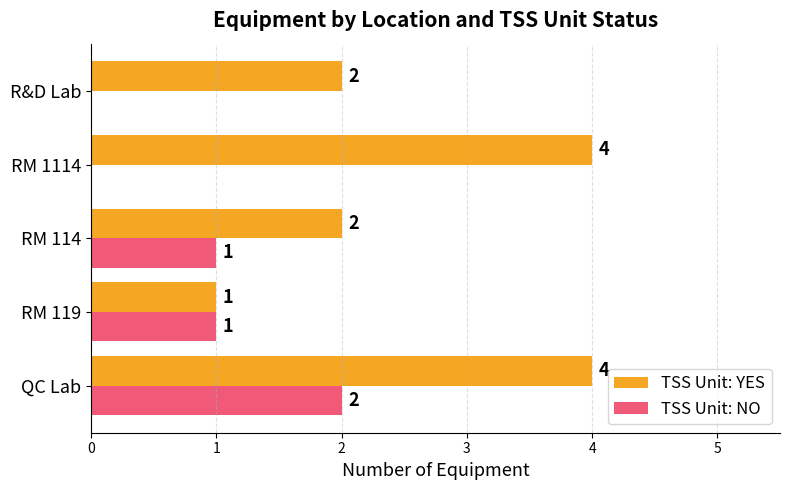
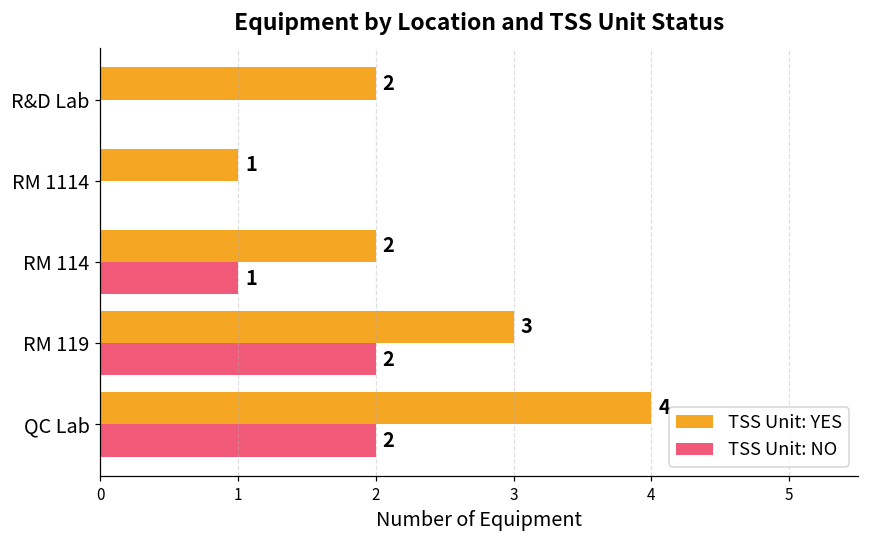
TSS Unit: YES, RM 1114: 4 -> 1
TSS Unit: YES, RM 119: 1 -> 3
TSS Unit: NO, RM 119: 1 -> 2
